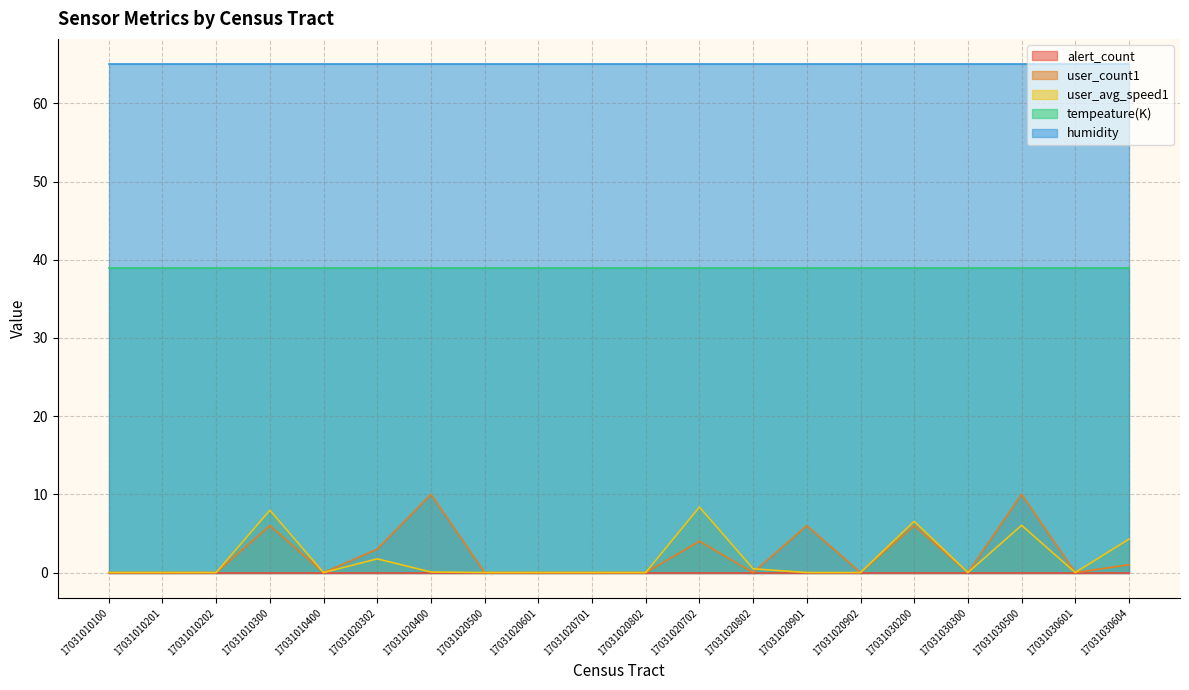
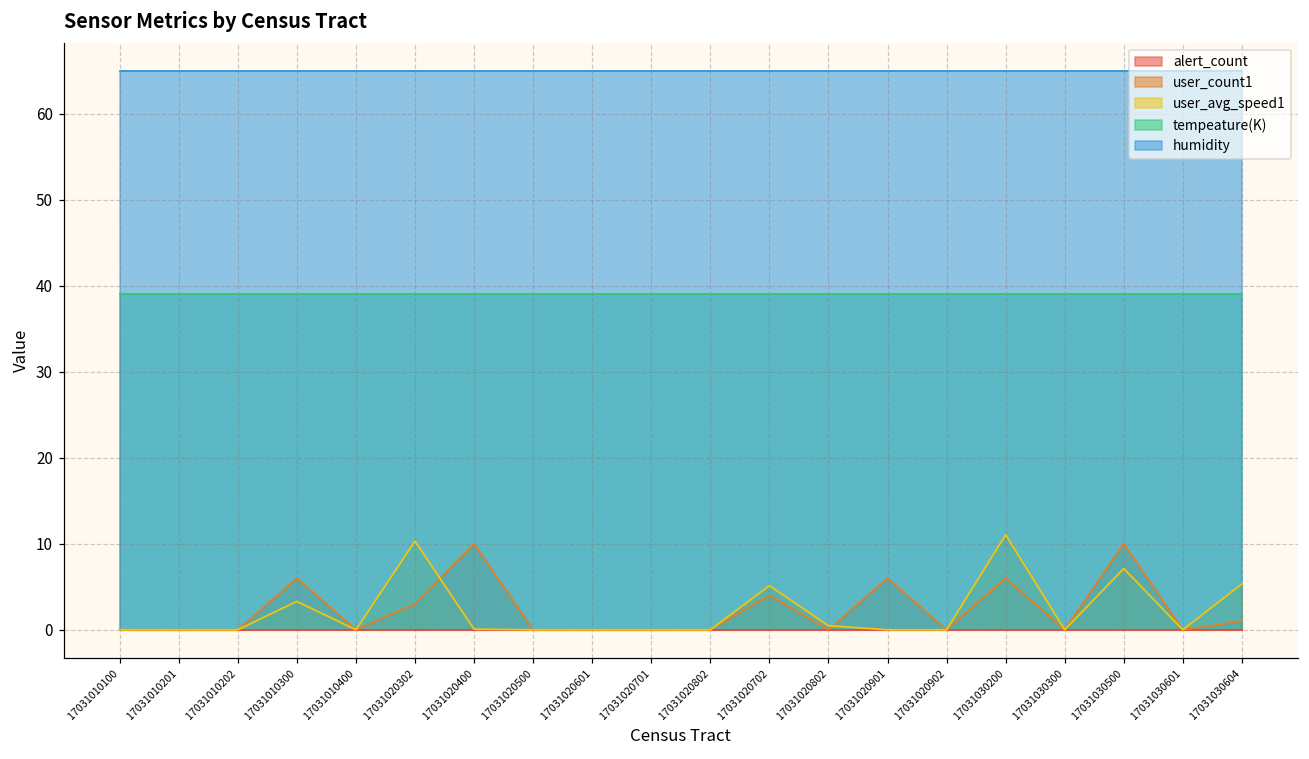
user_avg_speed1, 17031010300: 8 -> 3
user_avg_speed1, 17031020302: 2 -> 10
user_avg_speed1, 17031020702: 8 -> 5
user_avg_speed1, 17031030200: 7 -> 11
user_avg_speed1, 17031030500: 6 -> 7
user_avg_speed1, 17031030604: 4 -> 5
